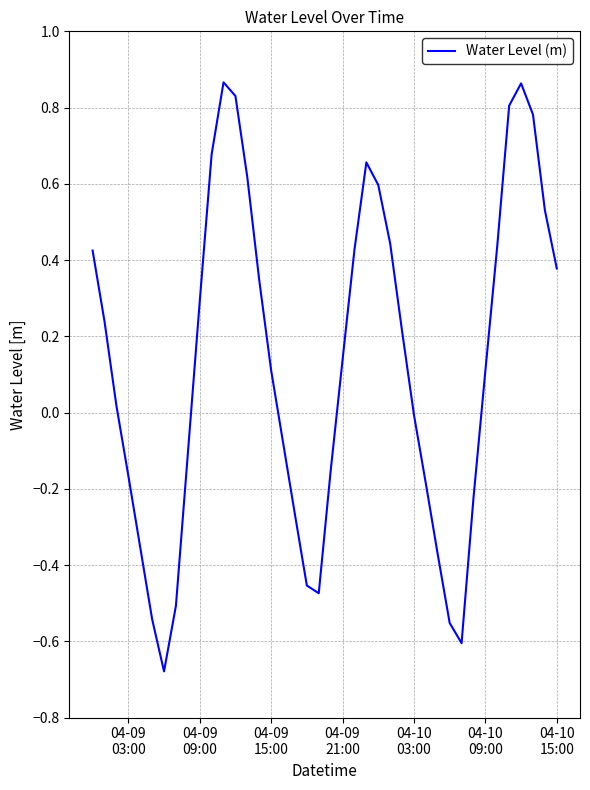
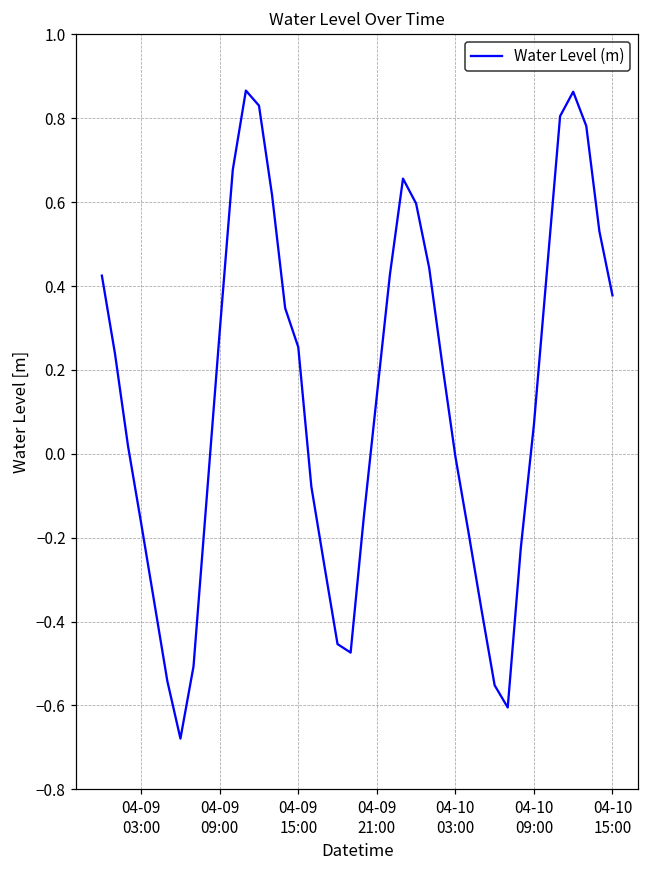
04-09 15:00: 0.11 -> 0.25
04-10 09:00: 0.11 -> 0.07
